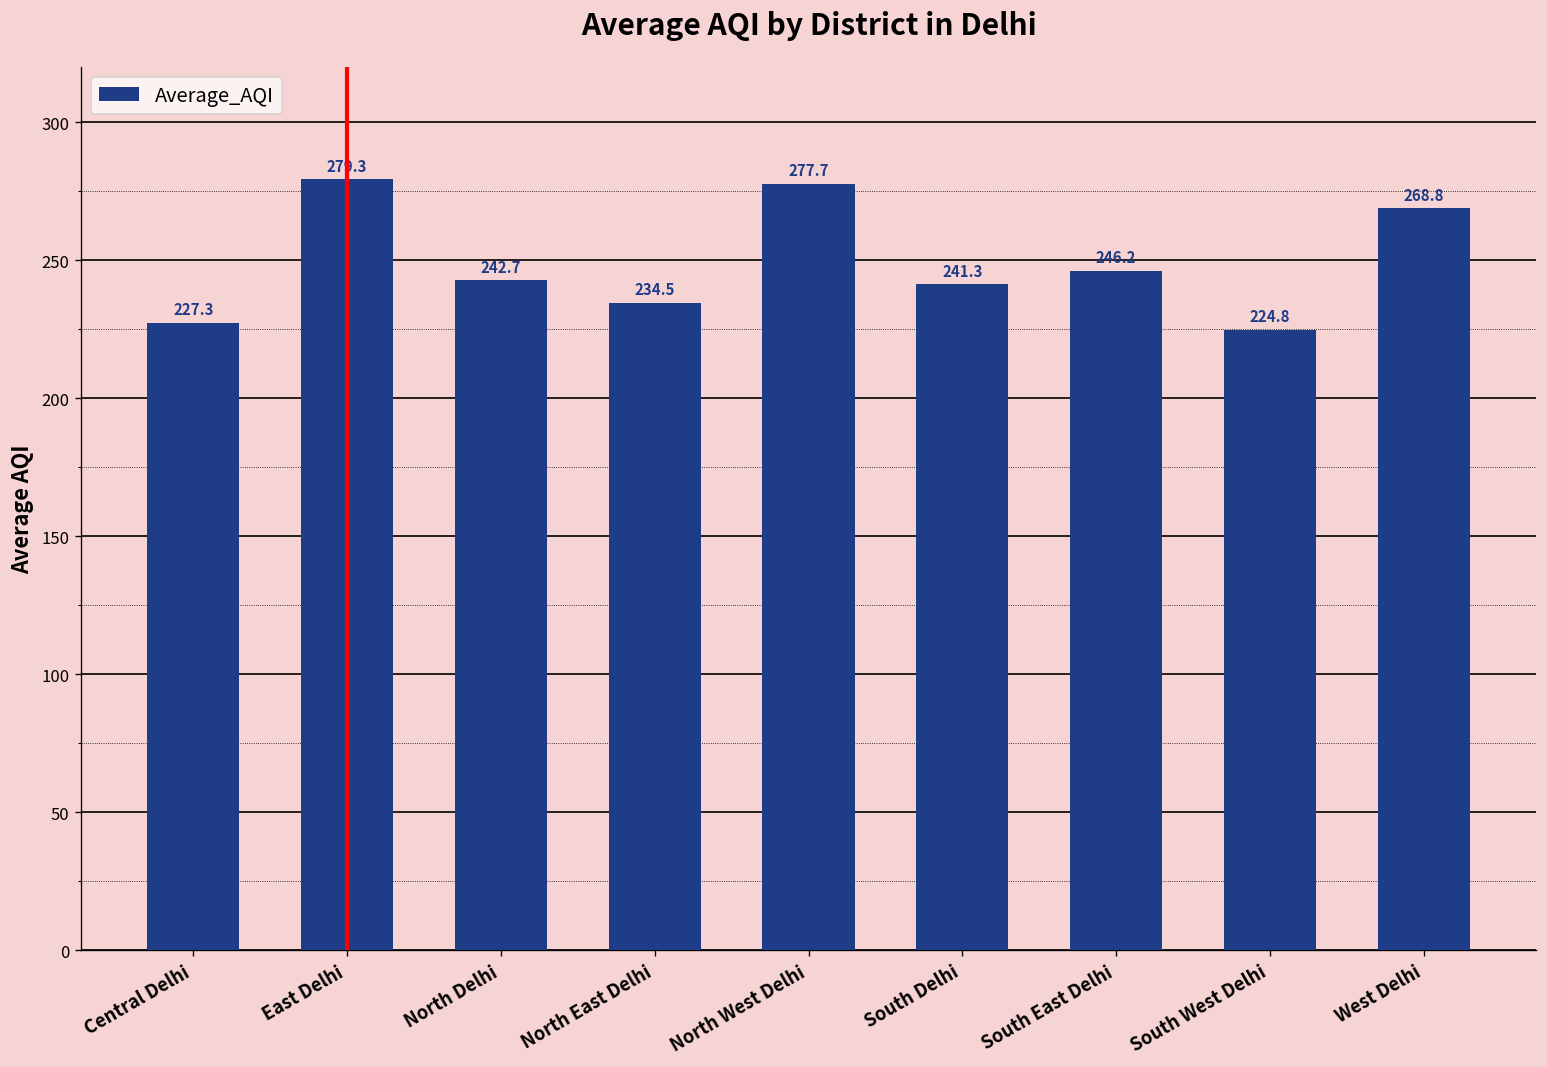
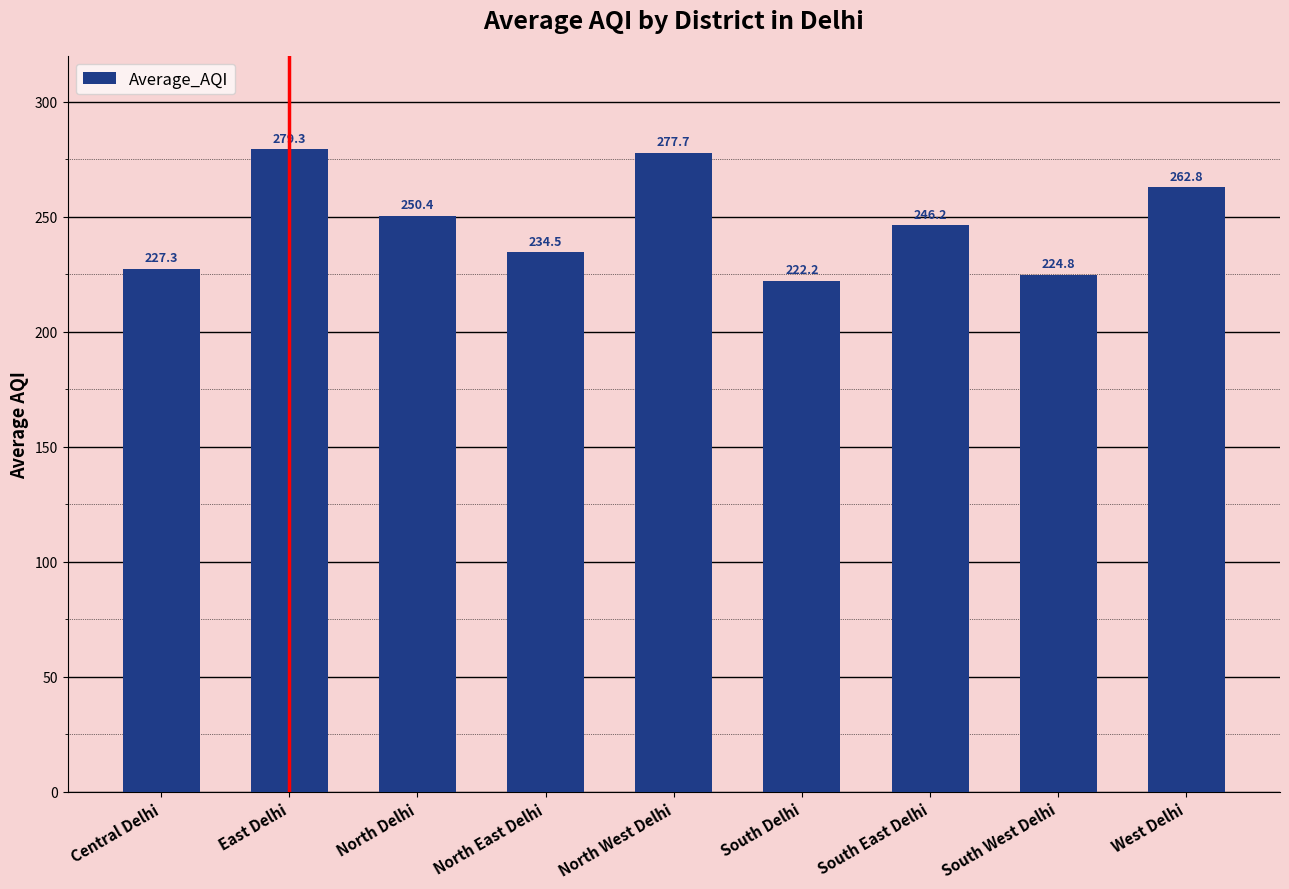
North Delhi: 242.7 -> 250.4
South Delhi: 241.3 -> 222.2
West Delhi: 268.8 -> 262.8
